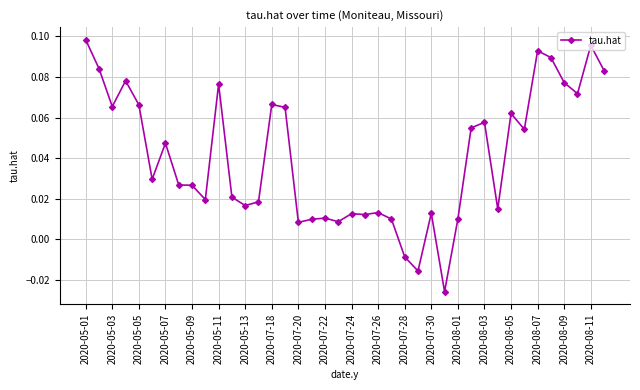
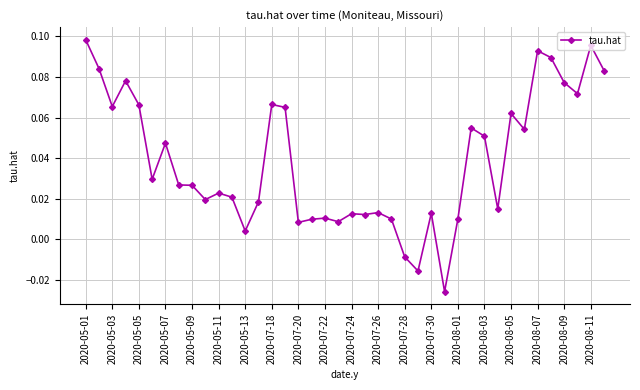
2020-05-11: 0.076 -> 0.023
2020-05-13: 0.017 -> 0.004
2020-08-03: 0.058 -> 0.051
